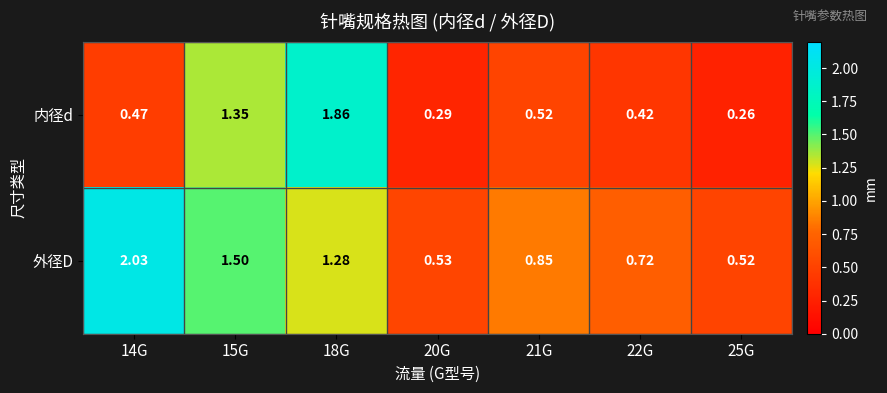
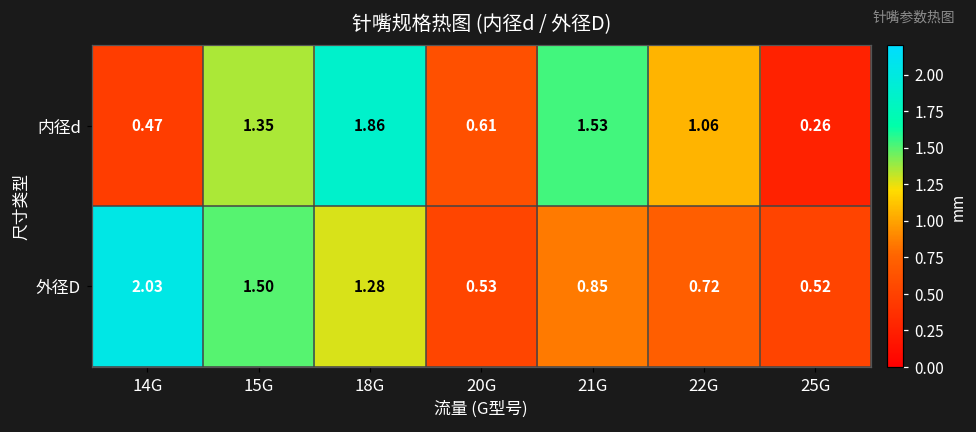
内径d, 20G: 0.29 -> 0.61
内径d, 21G: 0.52 -> 1.53
内径d, 22G: 0.42 -> 1.06
